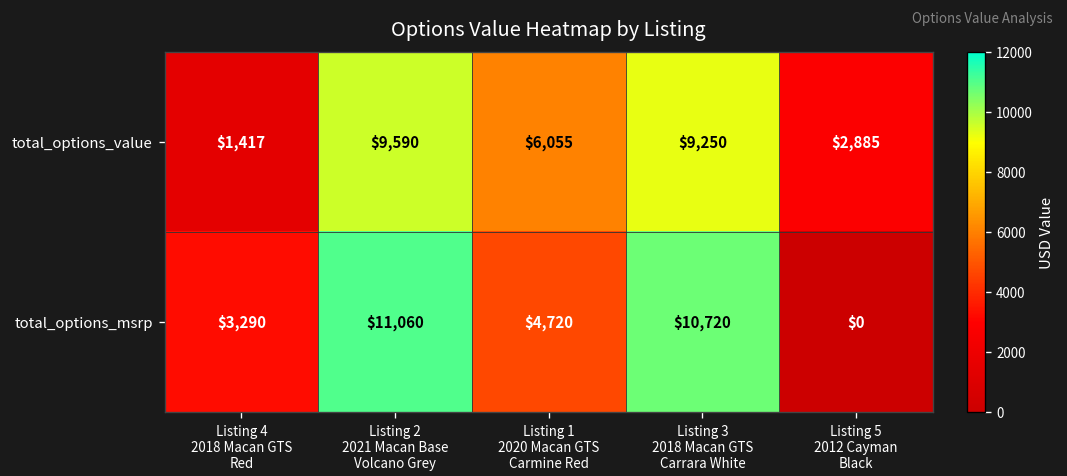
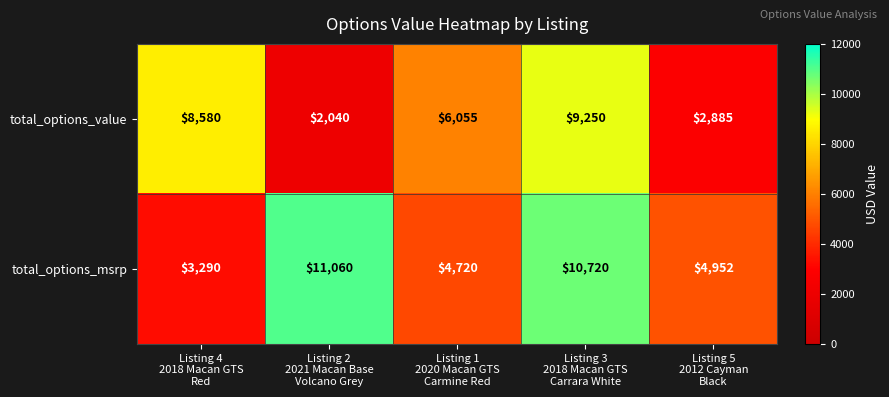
total_options_value, Listing 4 2018 Macan GTS Red: $1,417 -> $8,580
total_options_value, Listing 2 2021 Macan Base Volcano Grey: $9,590 -> $2,040
total_options_msrp, Listing 5 2012 Cayman Black: $0 -> $4,952
